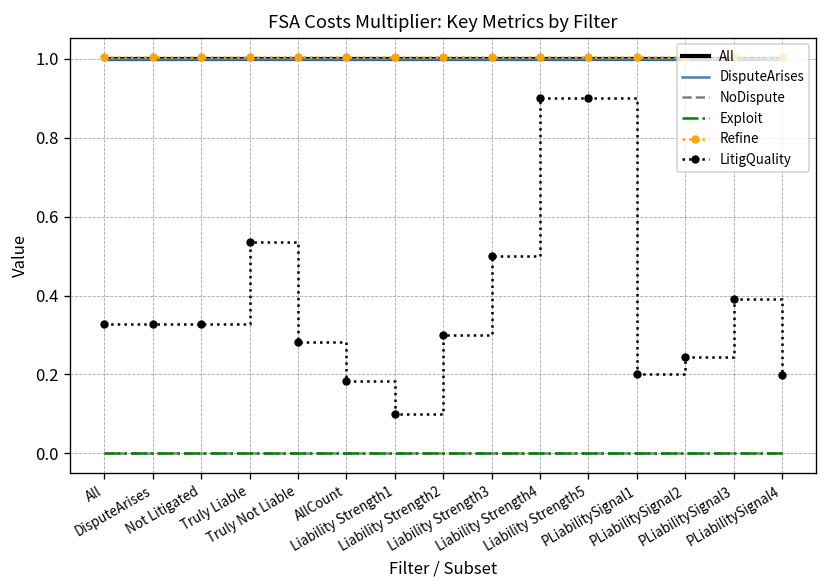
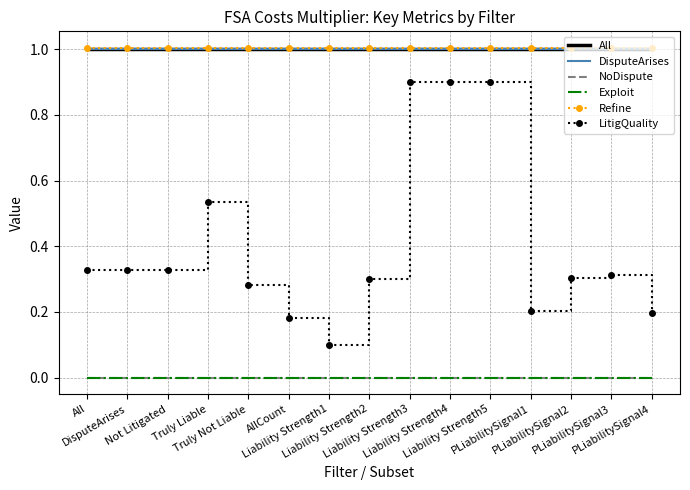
LitigQuality, Liability Strength3: 0.5 -> 0.9
LitigQuality, PLiabilitySignal2: 0.25 -> 0.30
LitigQuality, PLiabilitySignal3: 0.39 -> 0.31
